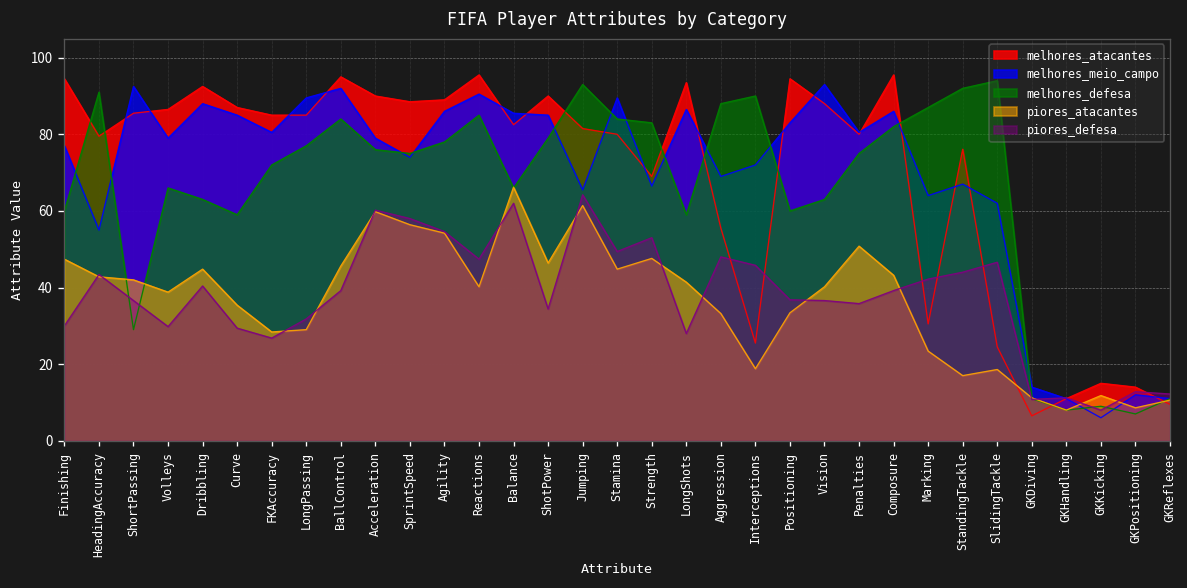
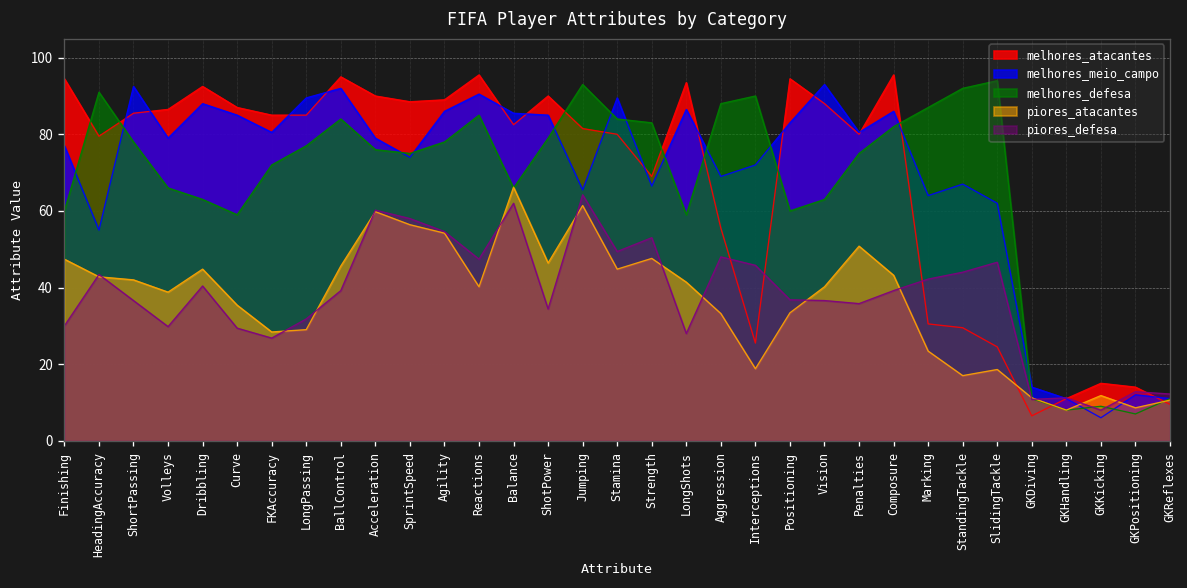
melhores_defesa, ShortPassing: 29 -> 78
melhores_atacantes, StandingTackle: 76 -> 30
